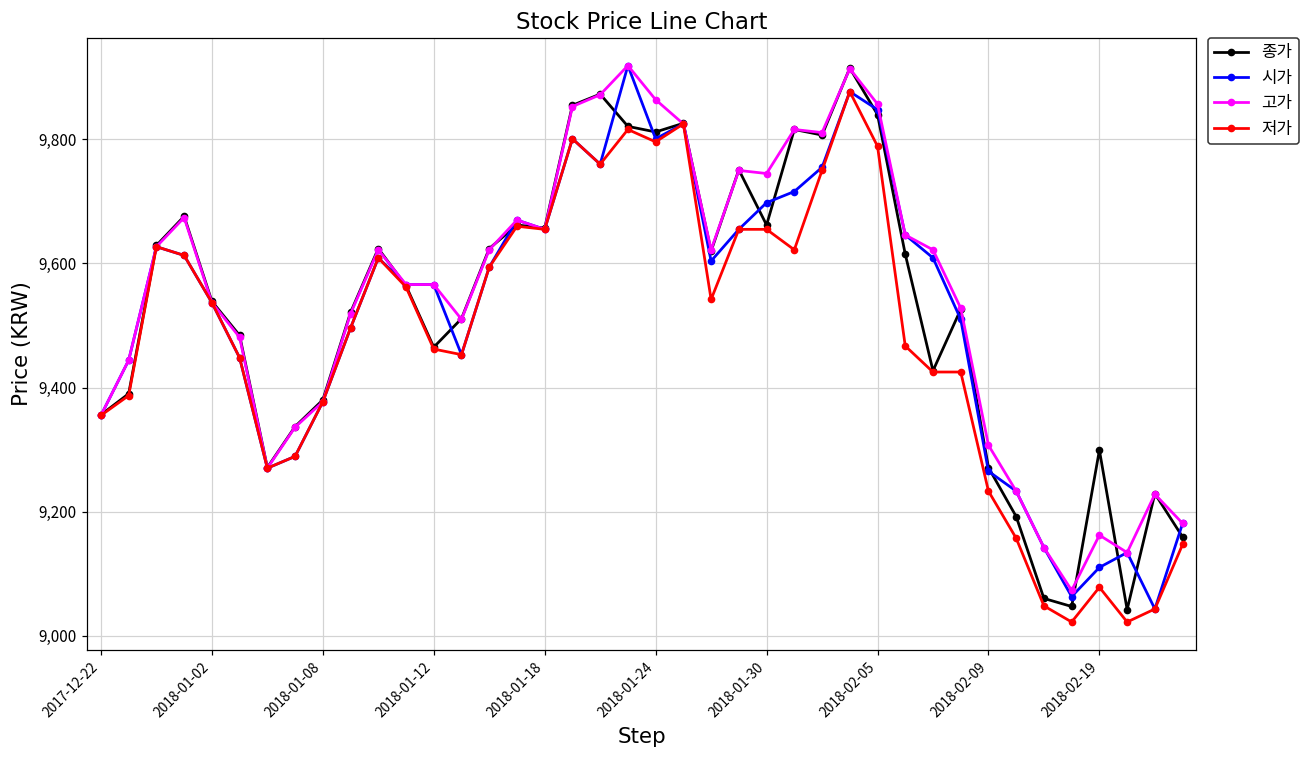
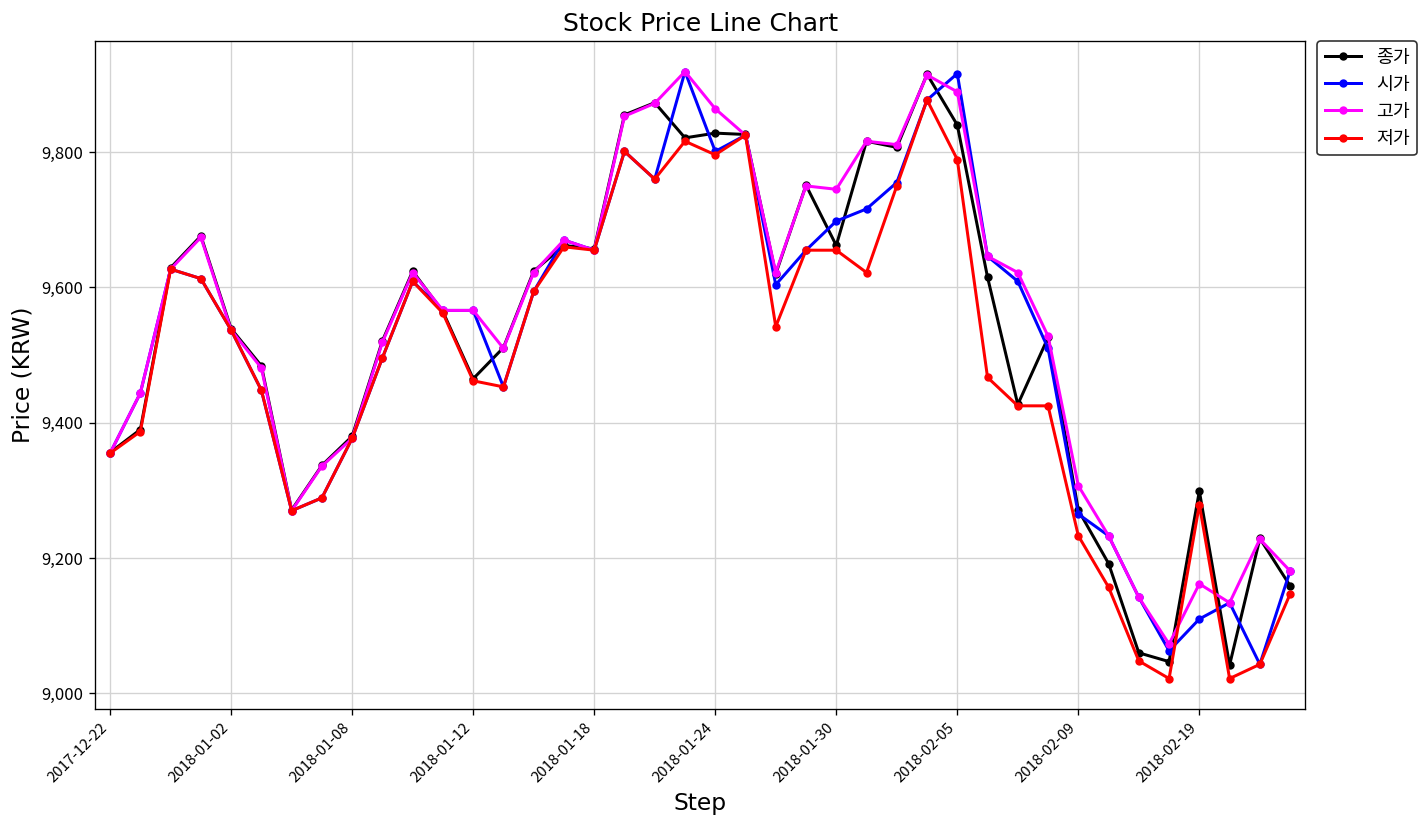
종가, 2018-01-24: 9,810 -> 9,830
시가, 2018-02-05: 9,850 -> 9,920
고가, 2018-02-05: 9,860 -> 9,890
저가, 2018-02-19: 9,080 -> 9,280
